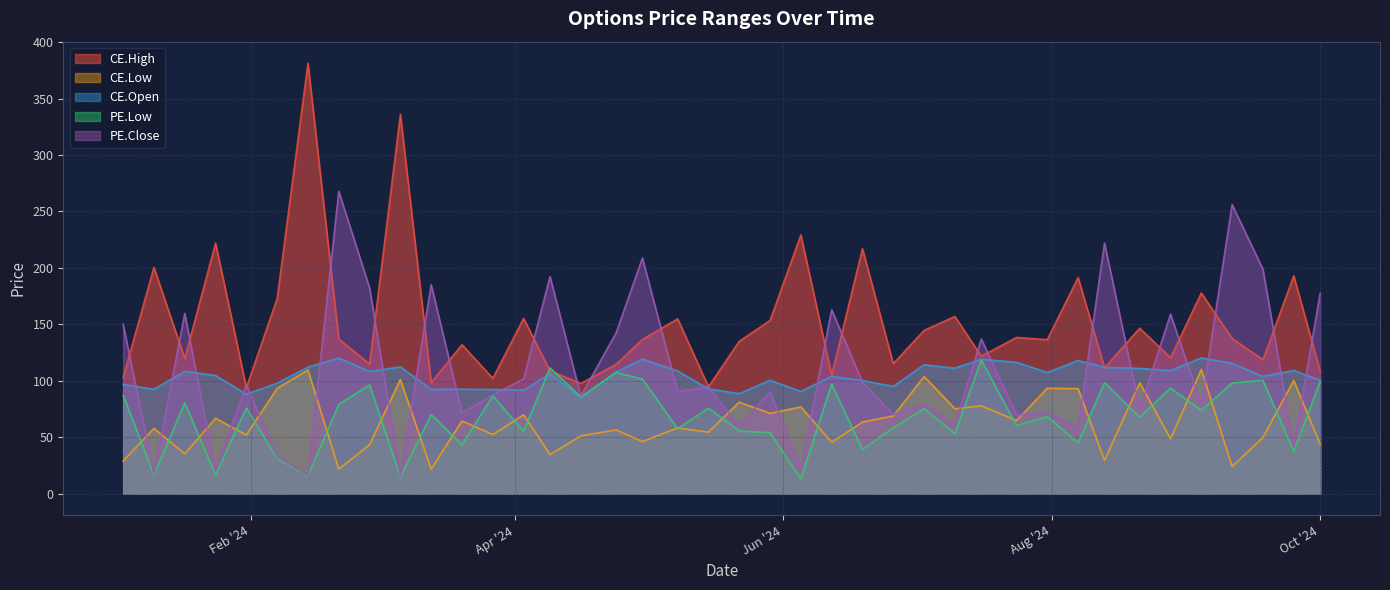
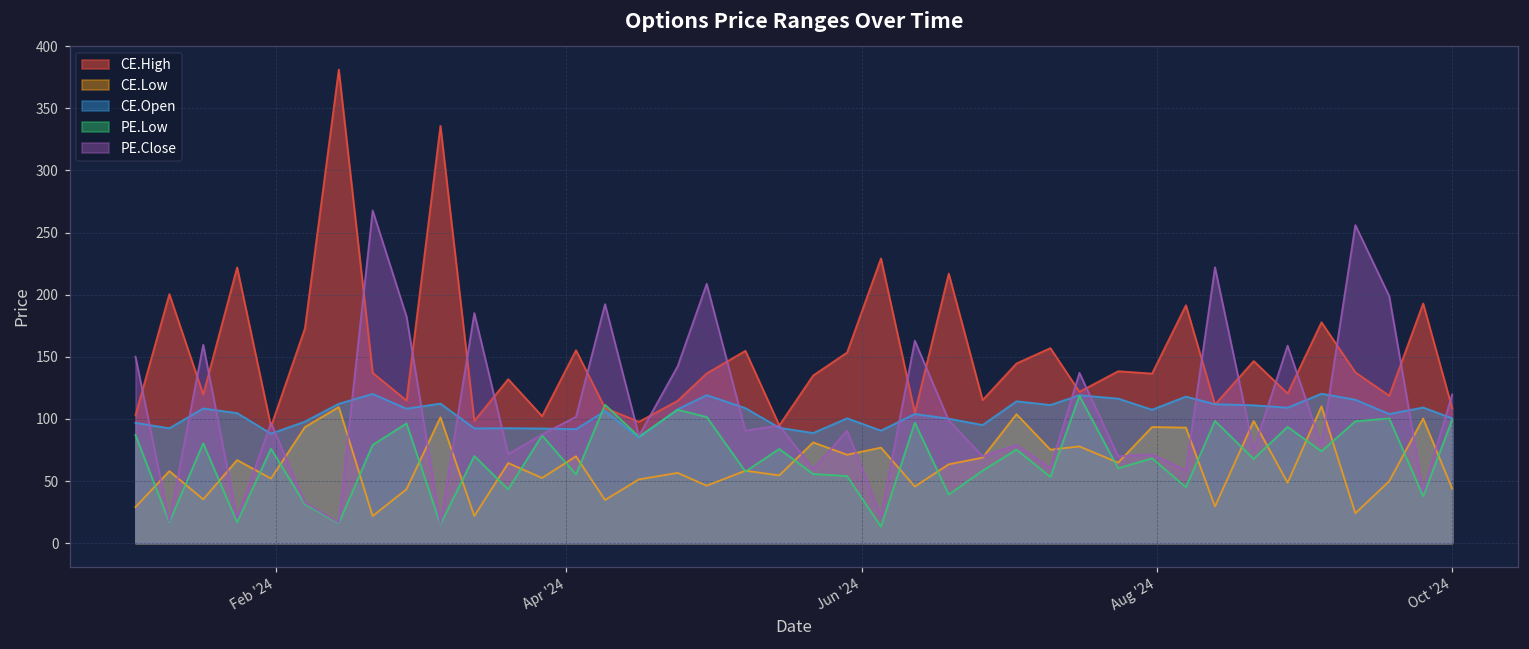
PE.Close, Oct '24: 178 -> 120
